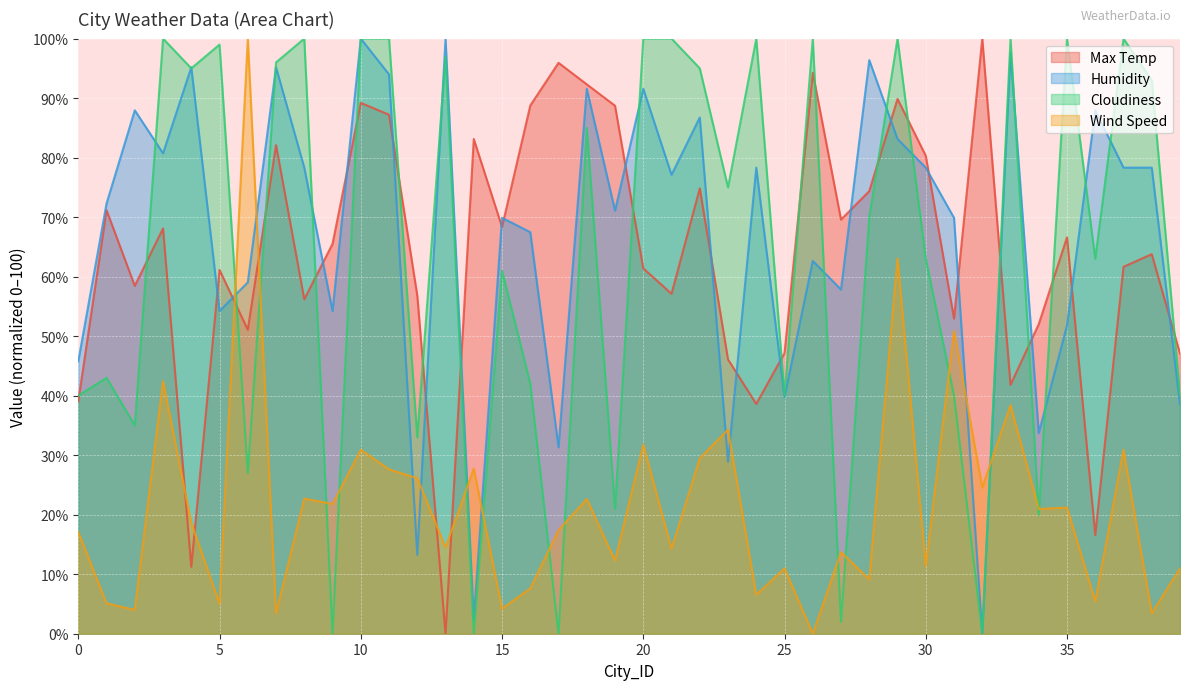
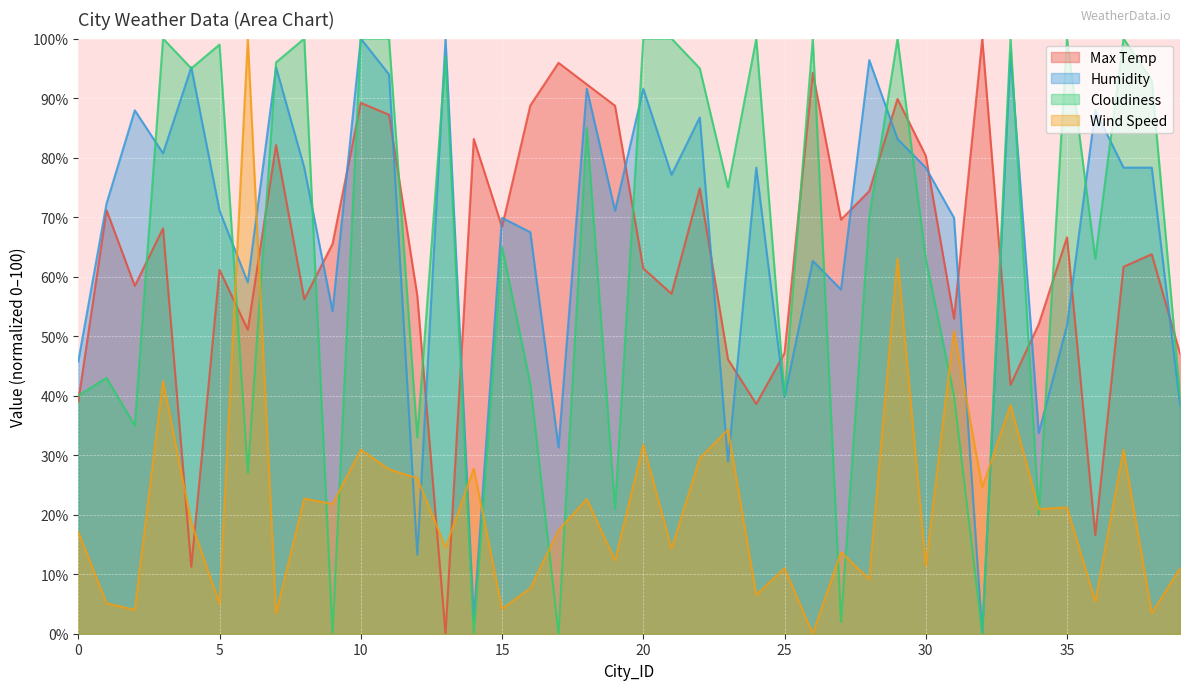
Humidity, 5: 54% -> 71%
Cloudiness, 15: 61% -> 65%
